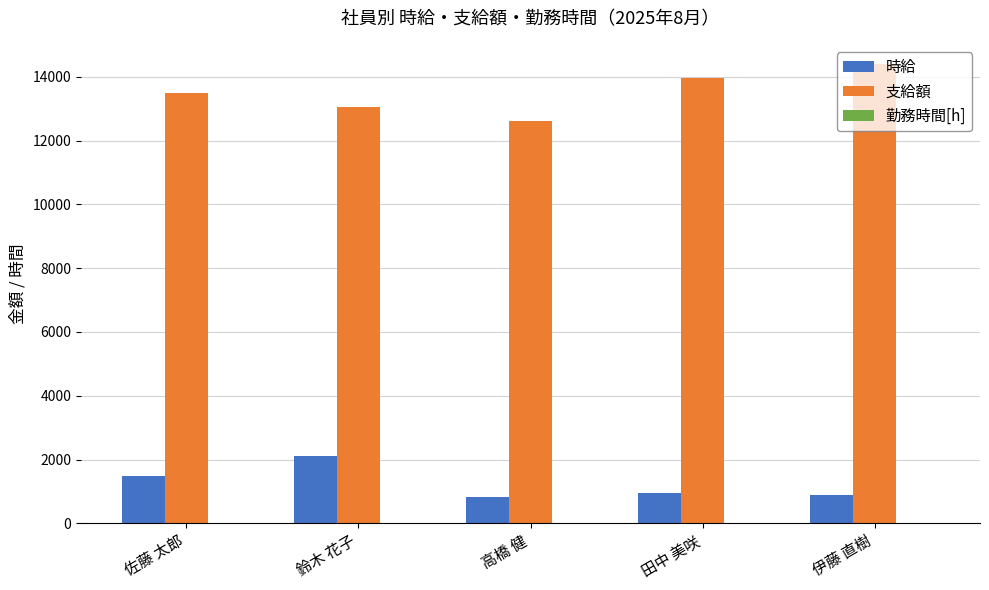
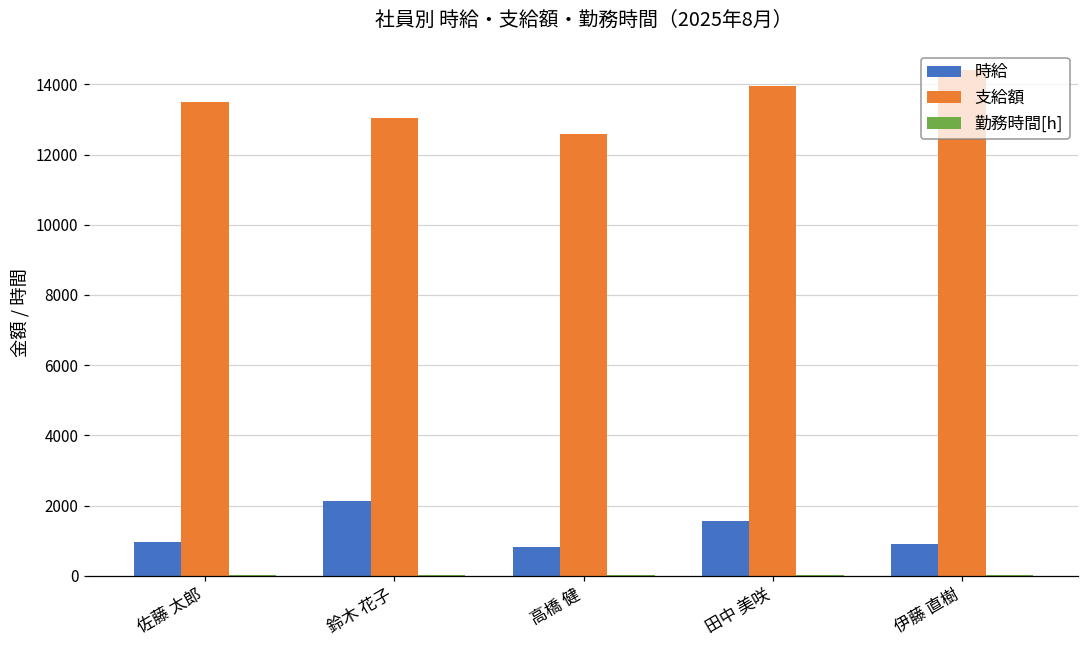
時給, 佐藤 太郎: 1500 -> 1000
時給, 田中 美咲: 1000 -> 1600
